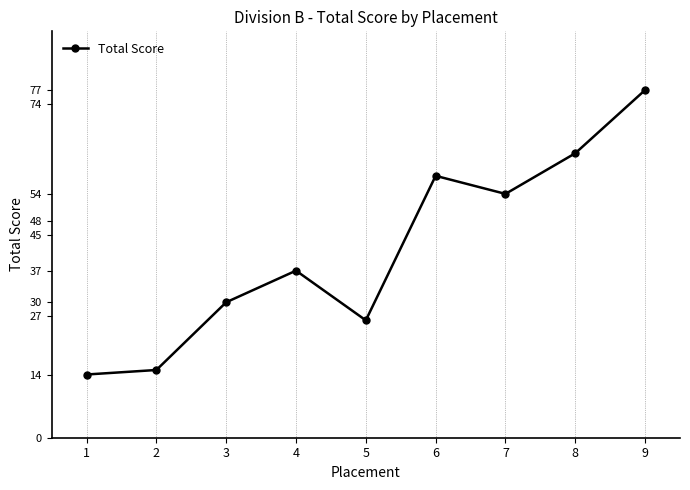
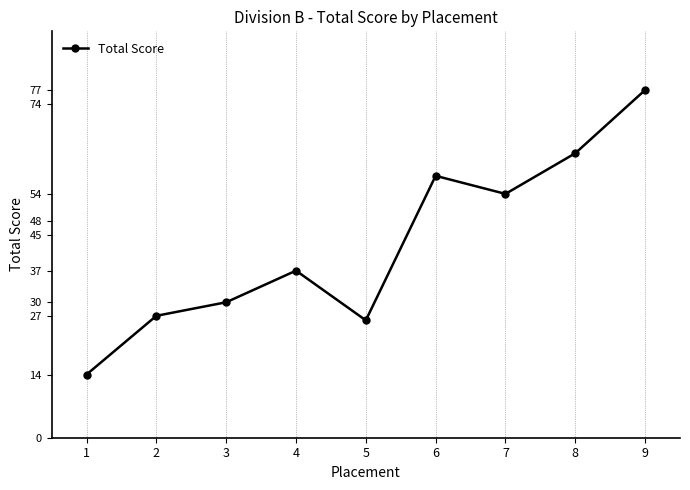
2: 15 -> 27
